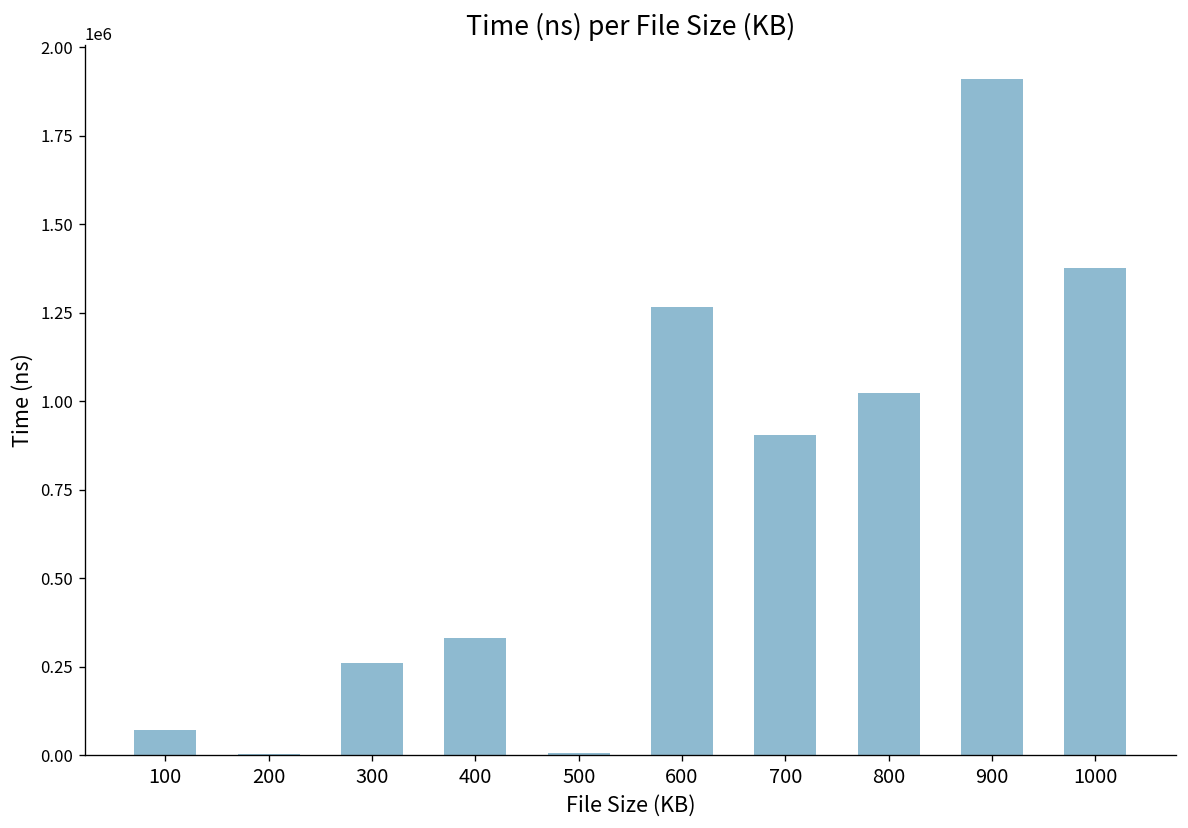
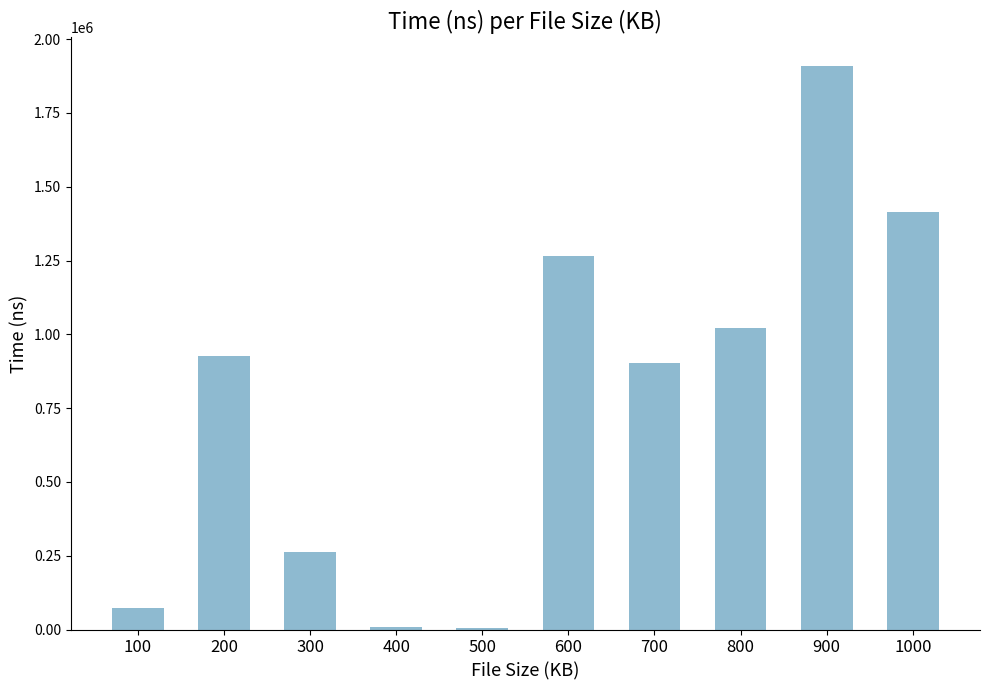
200: 10000 -> 930000
400: 330000 -> 10000
1000: 1380000 -> 1410000
